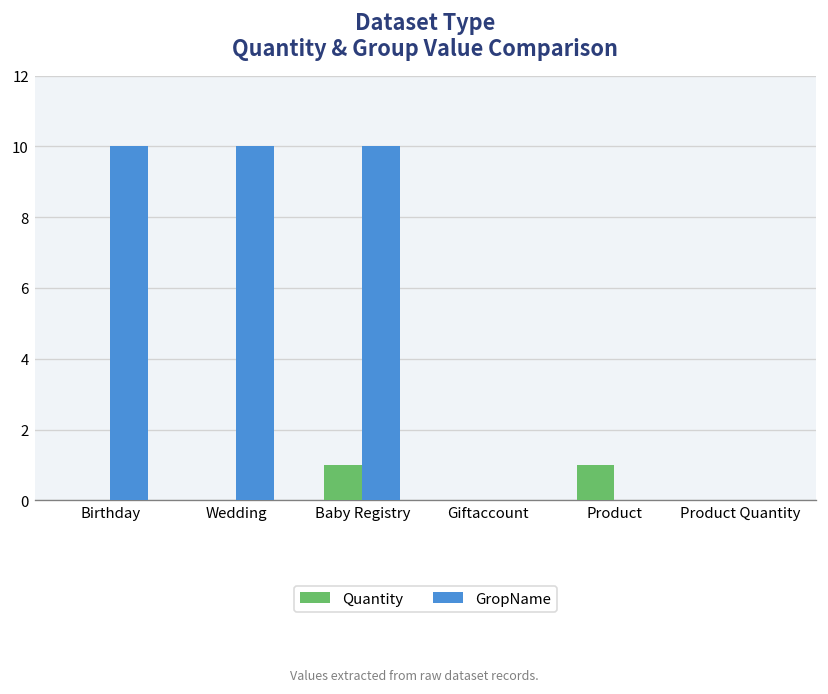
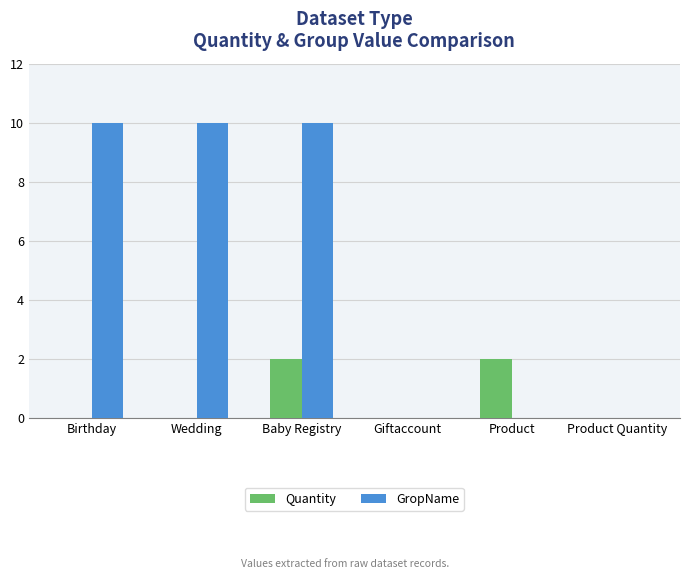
Quantity, Baby Registry: 1 -> 2
Quantity, Product: 1 -> 2
